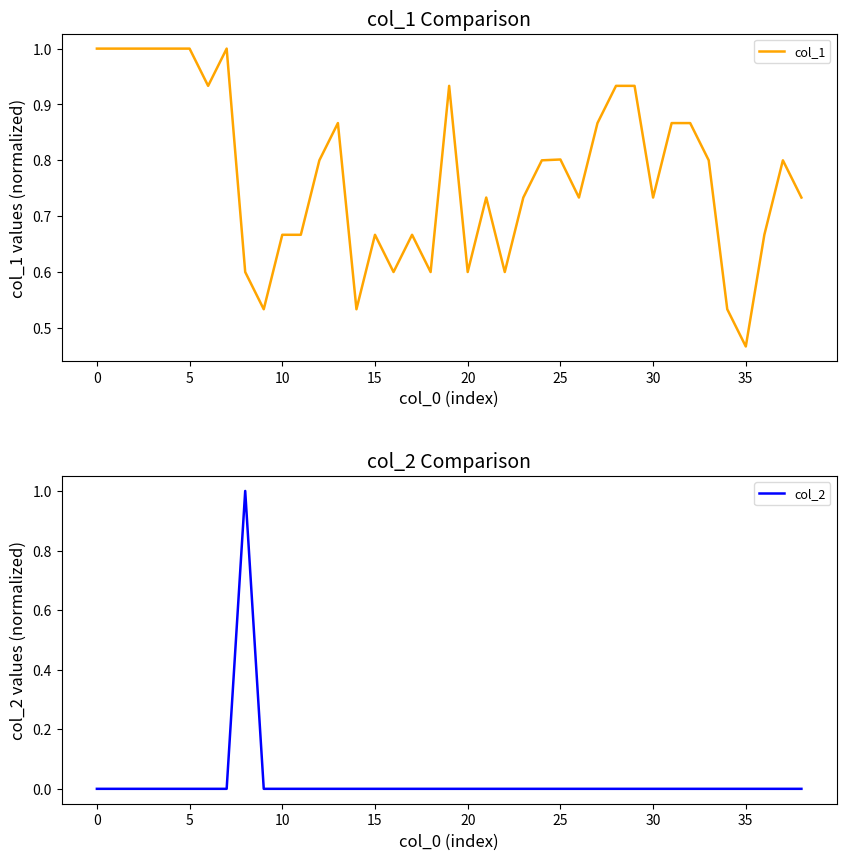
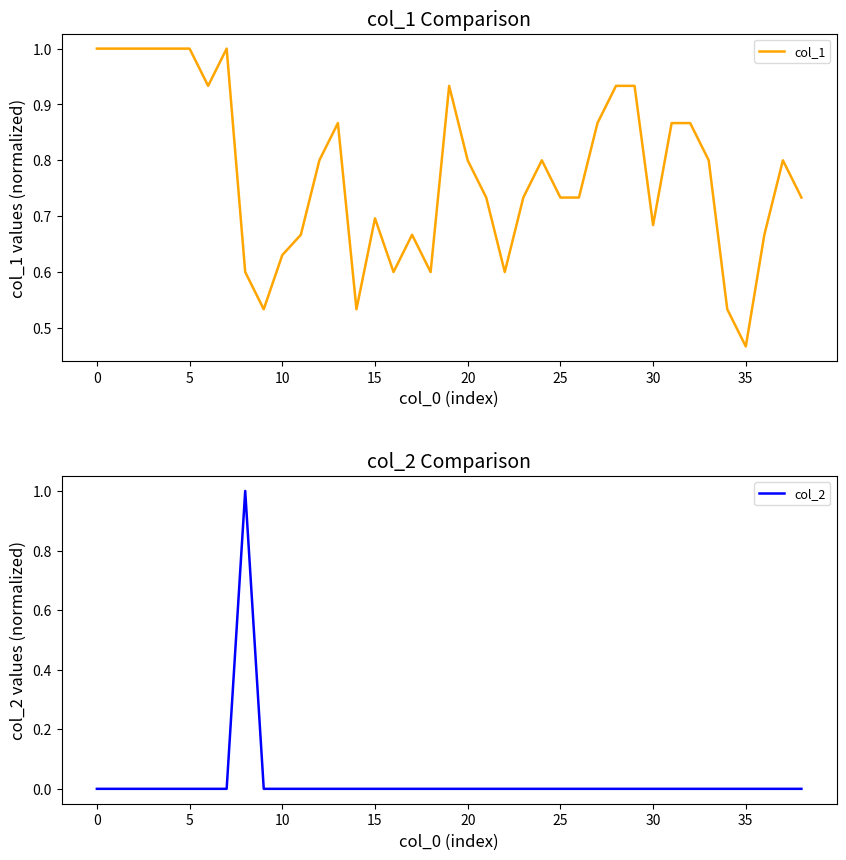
col_1 Comparison, 10: 0.67 -> 0.63
col_1 Comparison, 15: 0.67 -> 0.70
col_1 Comparison, 20: 0.6 -> 0.8
col_1 Comparison, 25: 0.80 -> 0.73
col_1 Comparison, 30: 0.73 -> 0.68
